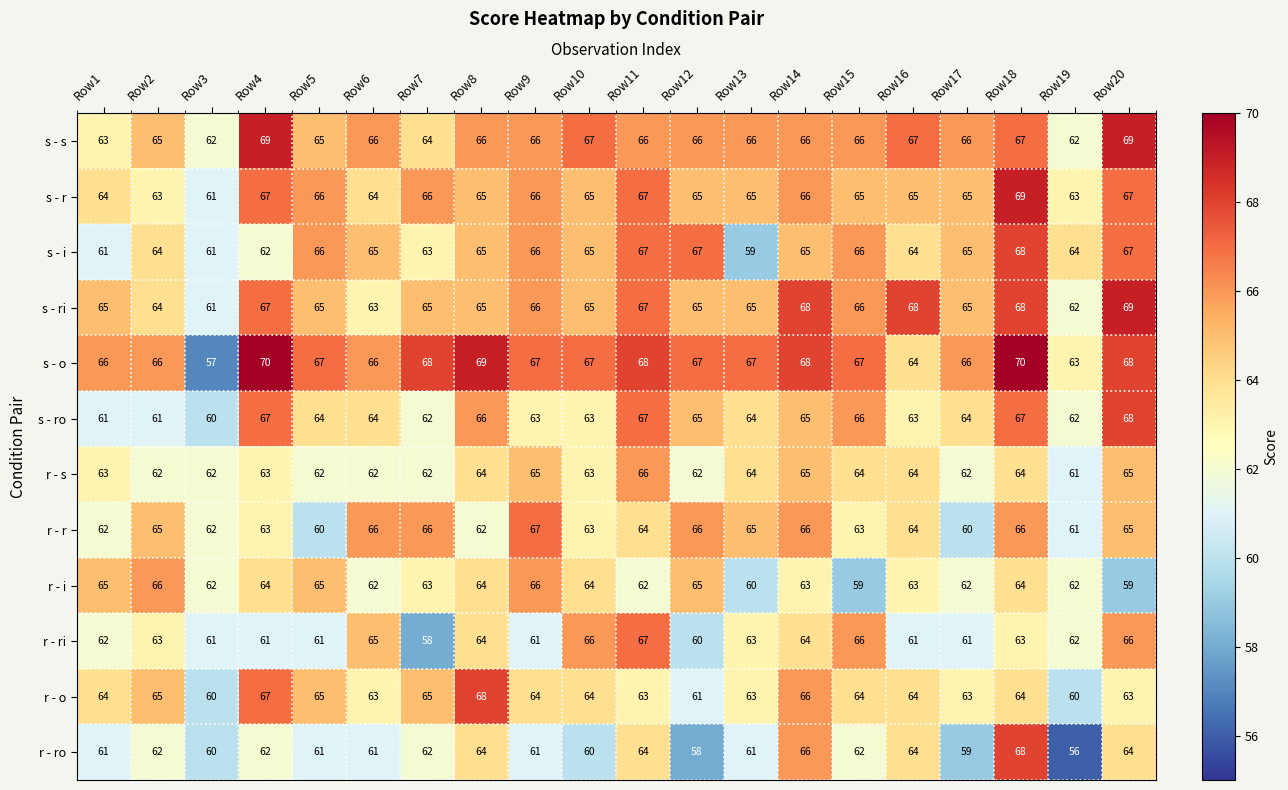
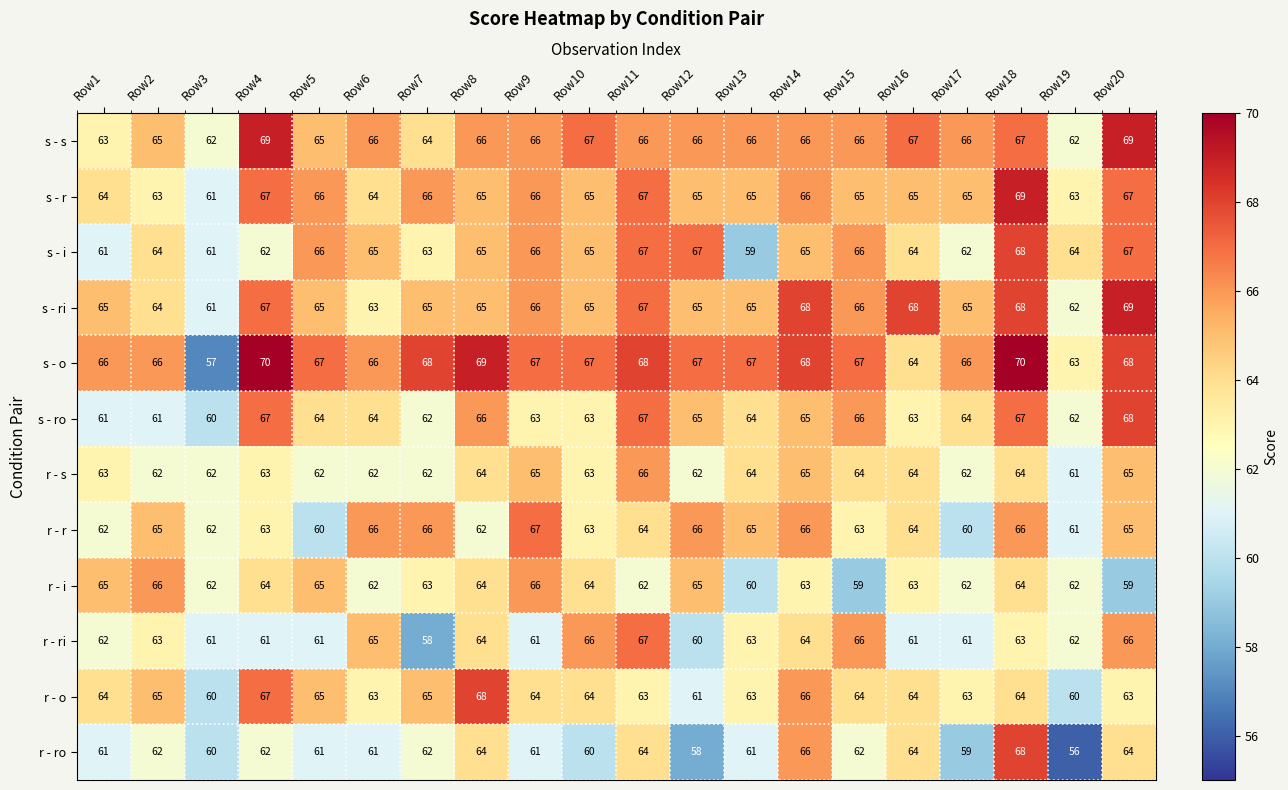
s - i, Row17: 65 -> 62
